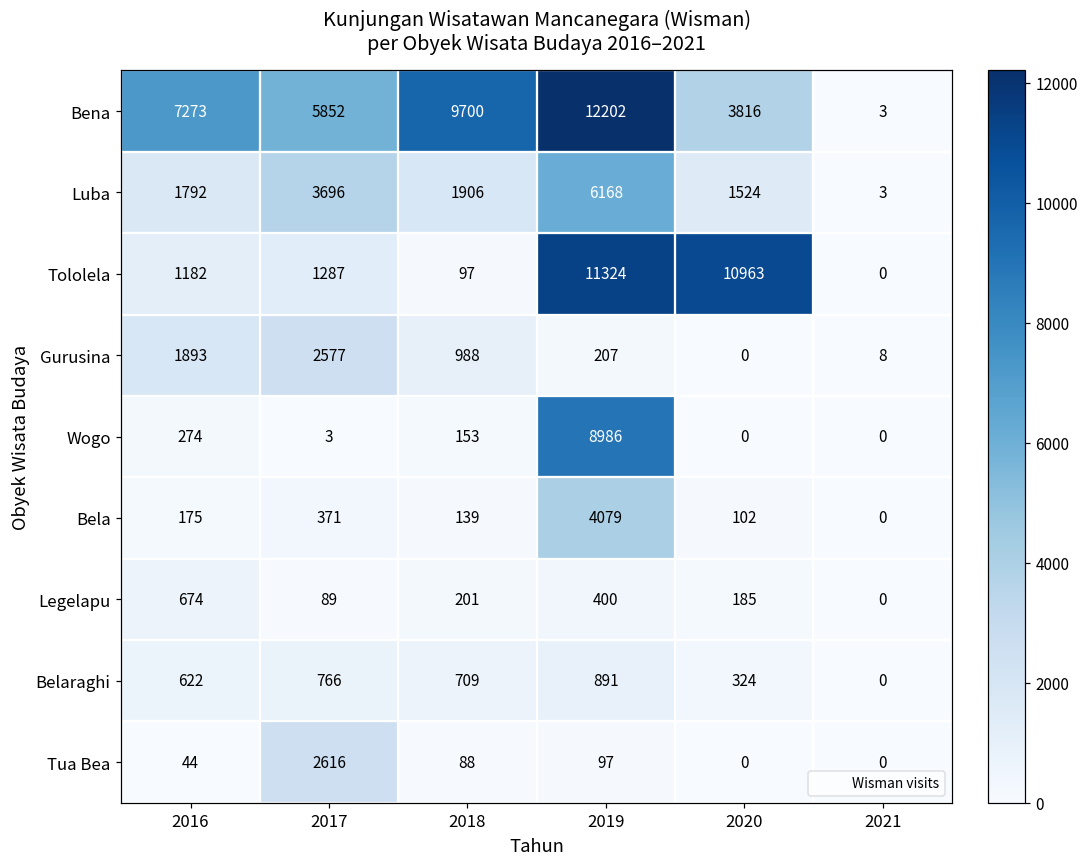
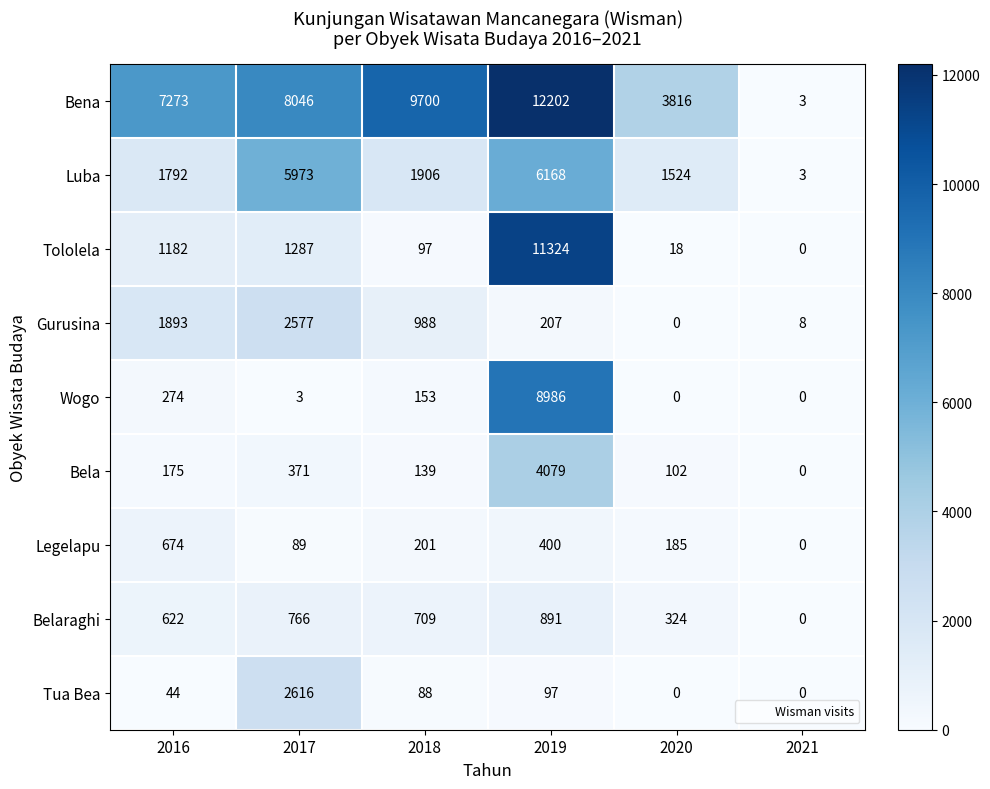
Bena, 2017: 5852 -> 8046
Luba, 2017: 3696 -> 5973
Tololela, 2020: 10963 -> 18
